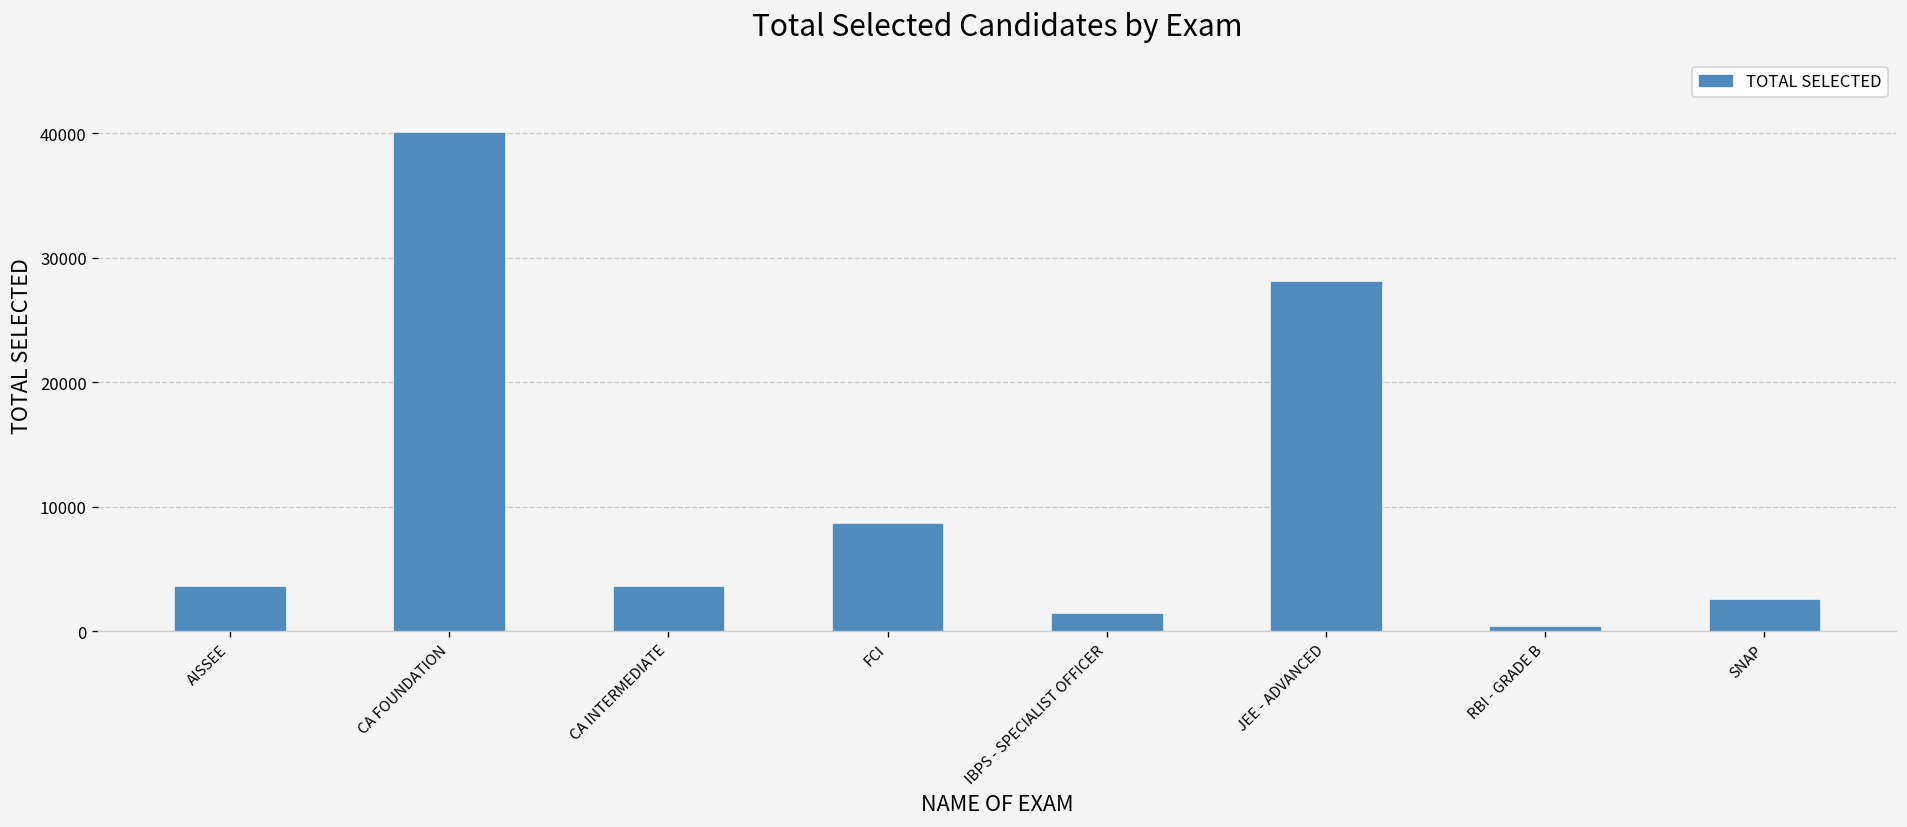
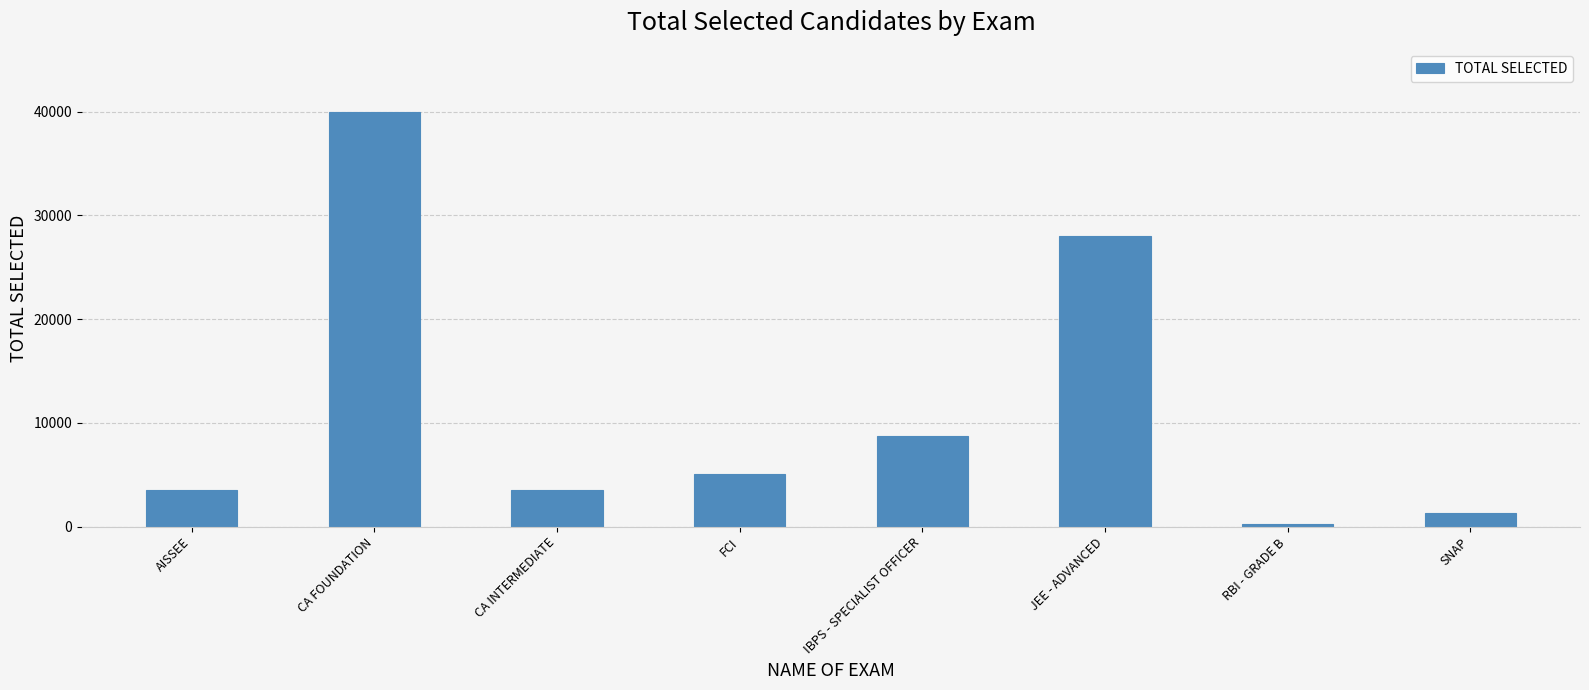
FCI: 8600 -> 5000
IBPS - SPECIALIST OFFICER: 1400 -> 8700
SNAP: 2500 -> 1300
